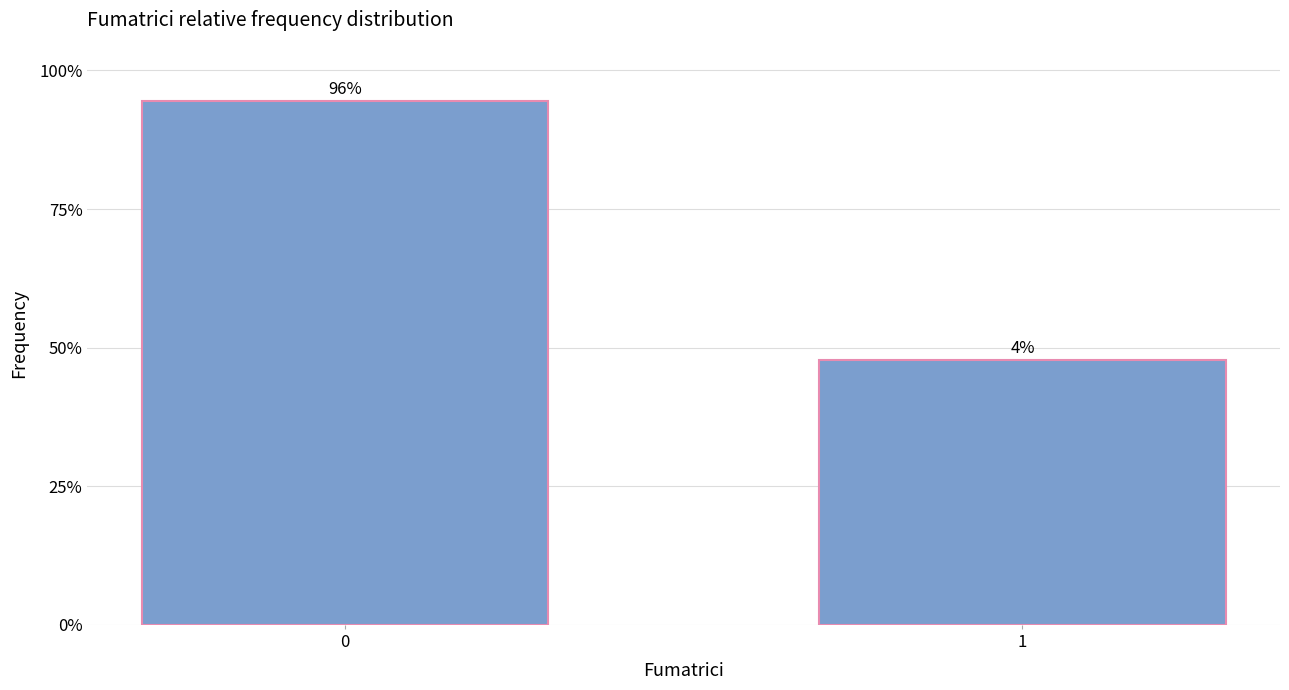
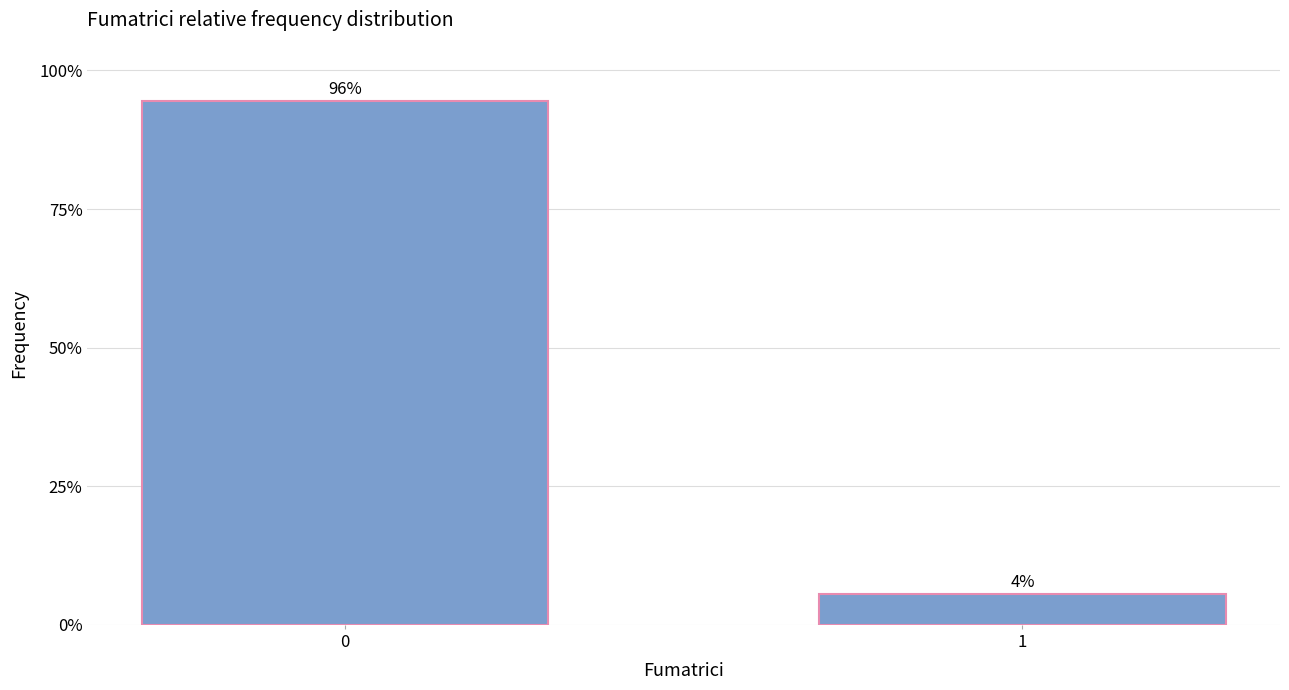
1: 48% -> 6%
